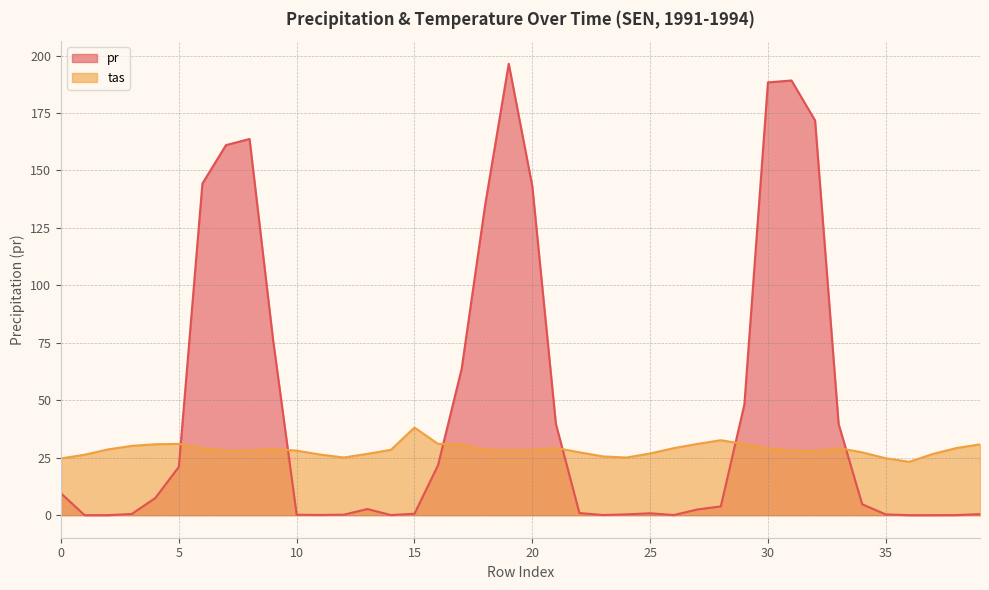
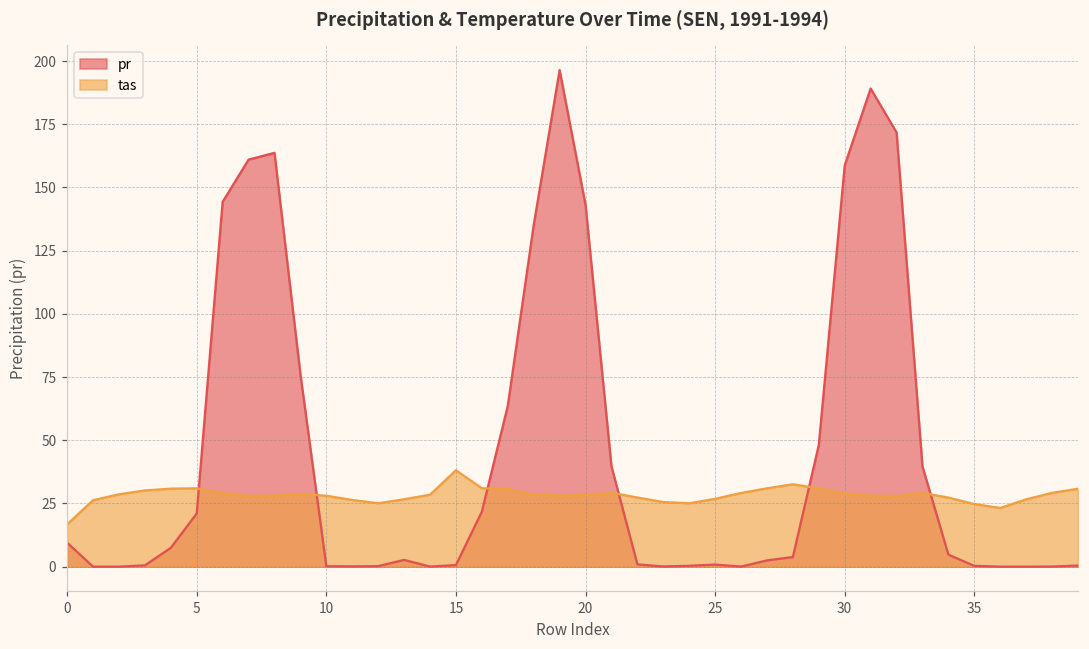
tas, 0: 25 -> 17
pr, 30: 188 -> 159
